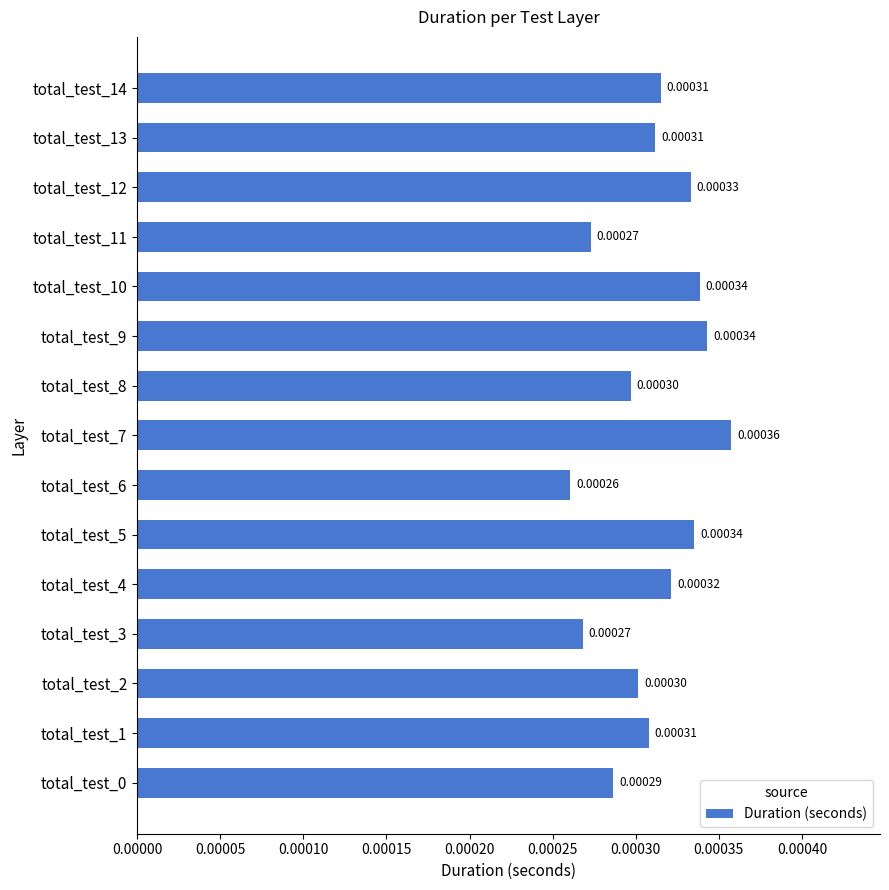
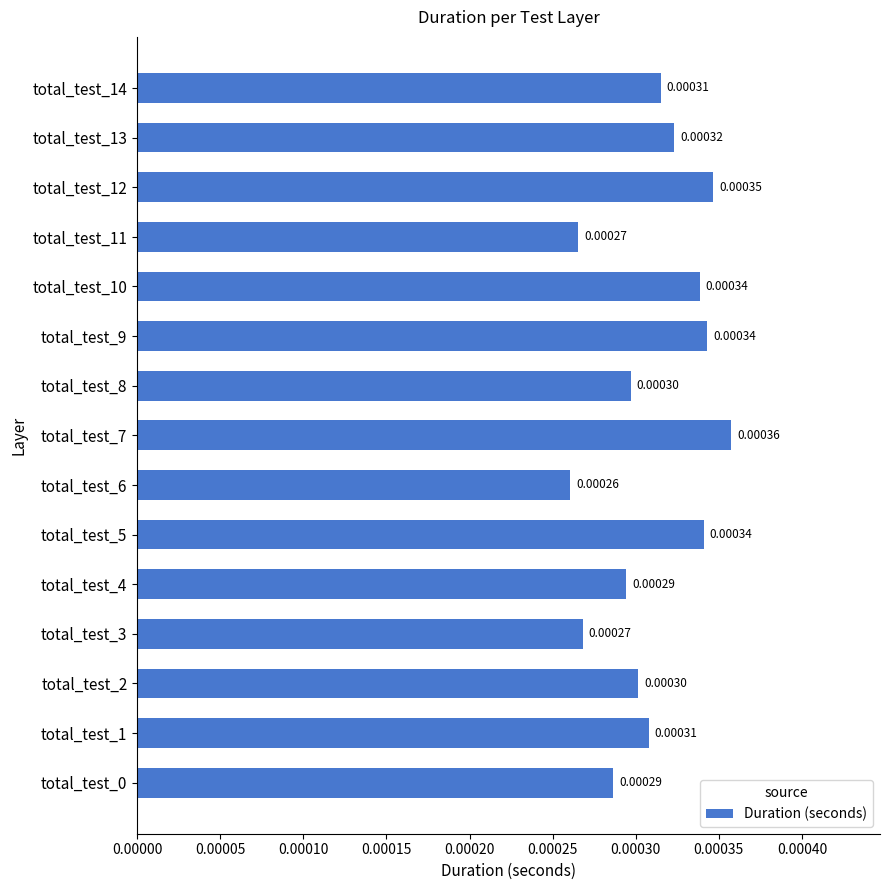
total_test_13: 0.00031 -> 0.00032
total_test_12: 0.00033 -> 0.00035
total_test_11: 0.000273 -> 0.000265
total_test_5: 0.000335 -> 0.000341
total_test_4: 0.00032 -> 0.00029
